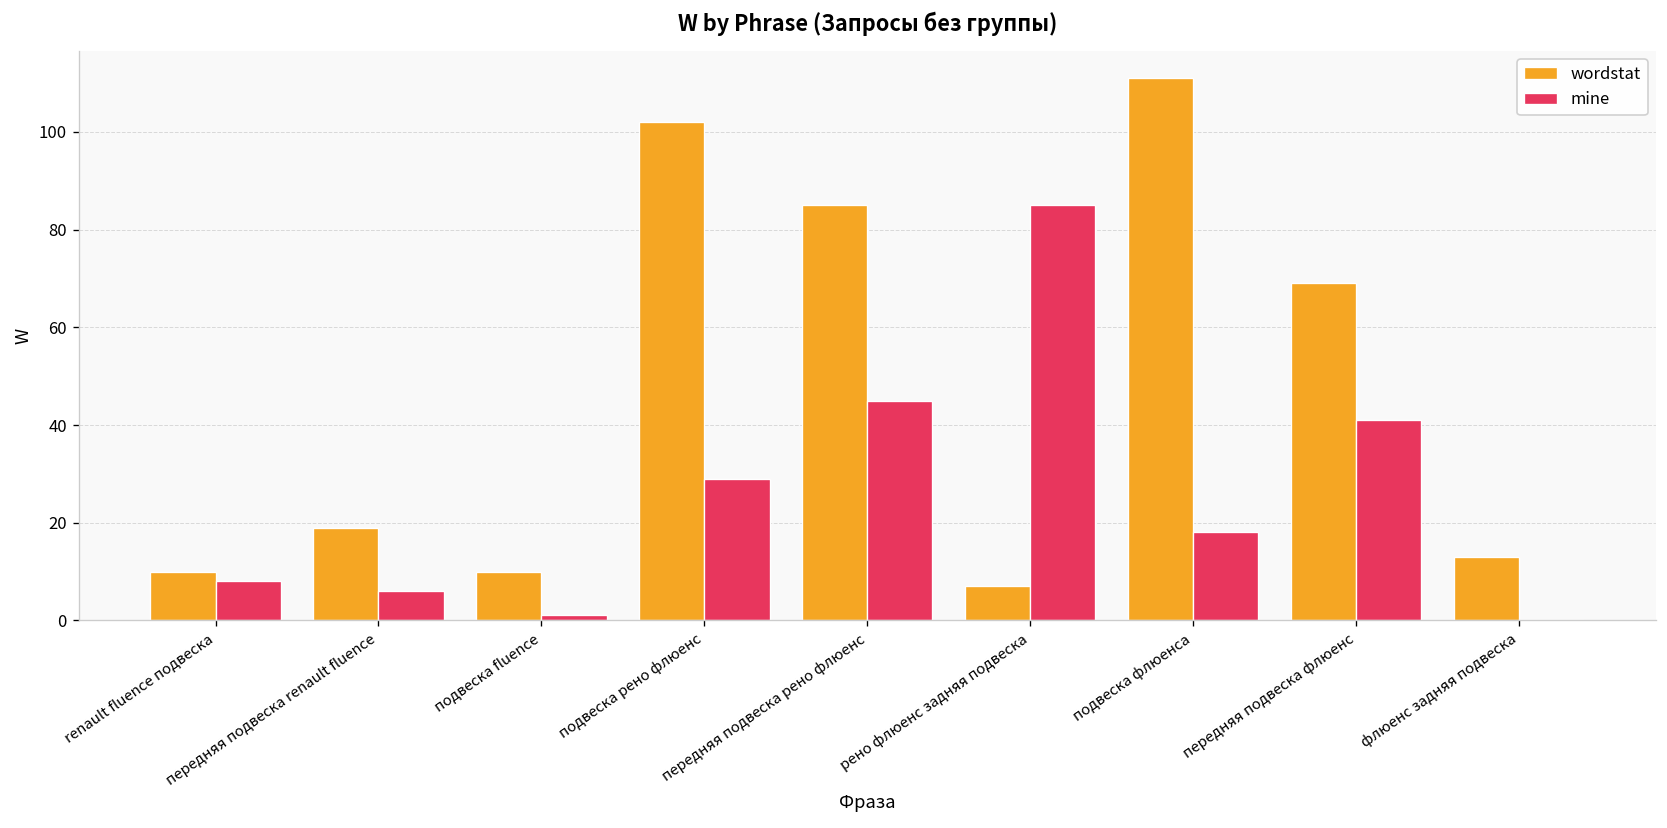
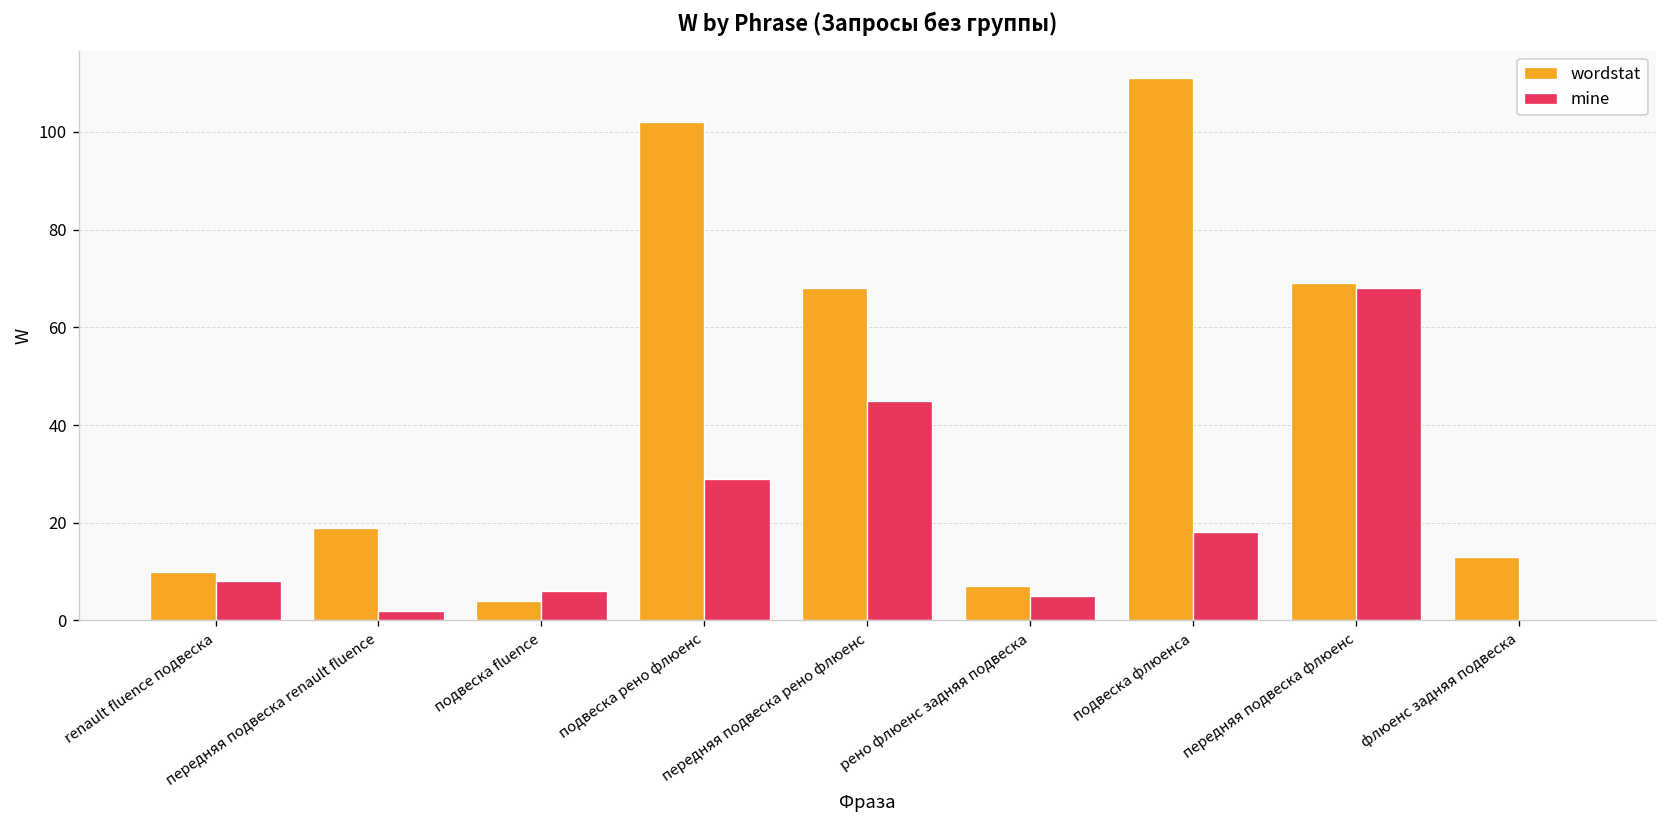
mine, передняя подвеска renault fluence: 6 -> 2
wordstat, подвеска fluence: 10 -> 4
mine, подвеска fluence: 1 -> 6
wordstat, передняя подвеска рено флюенс: 85 -> 68
mine, рено флюенс задняя подвеска: 85 -> 5
mine, передняя подвеска флюенс: 41 -> 68
